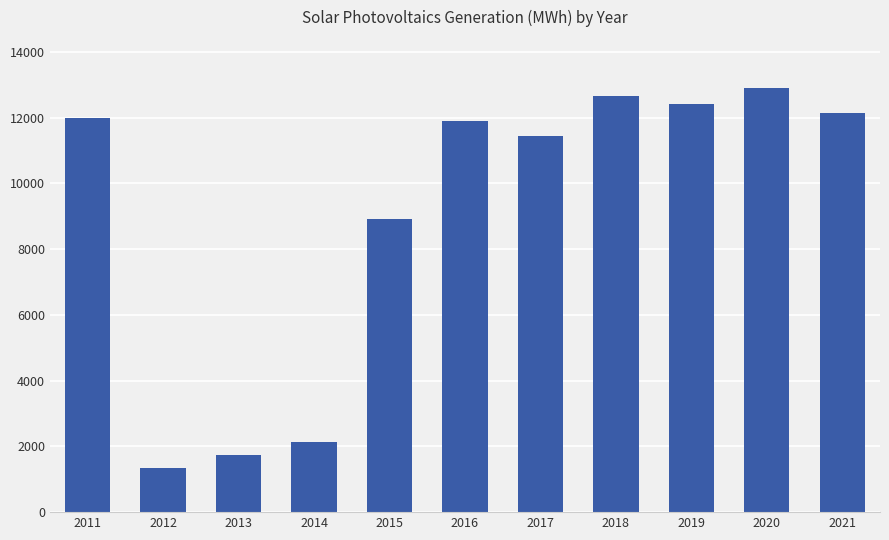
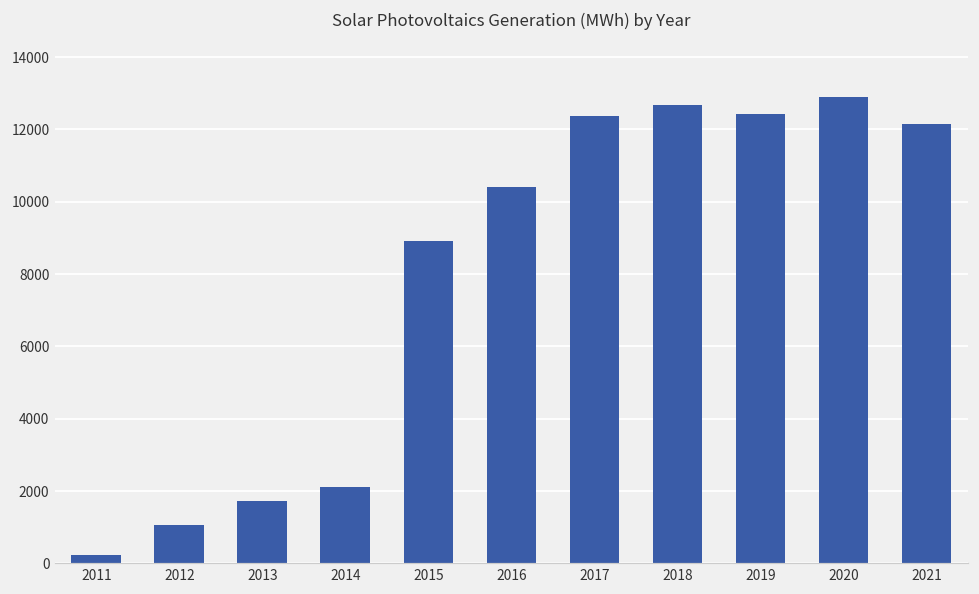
2011: 12000 -> 200
2012: 1400 -> 1100
2016: 11900 -> 10400
2017: 11500 -> 12400
